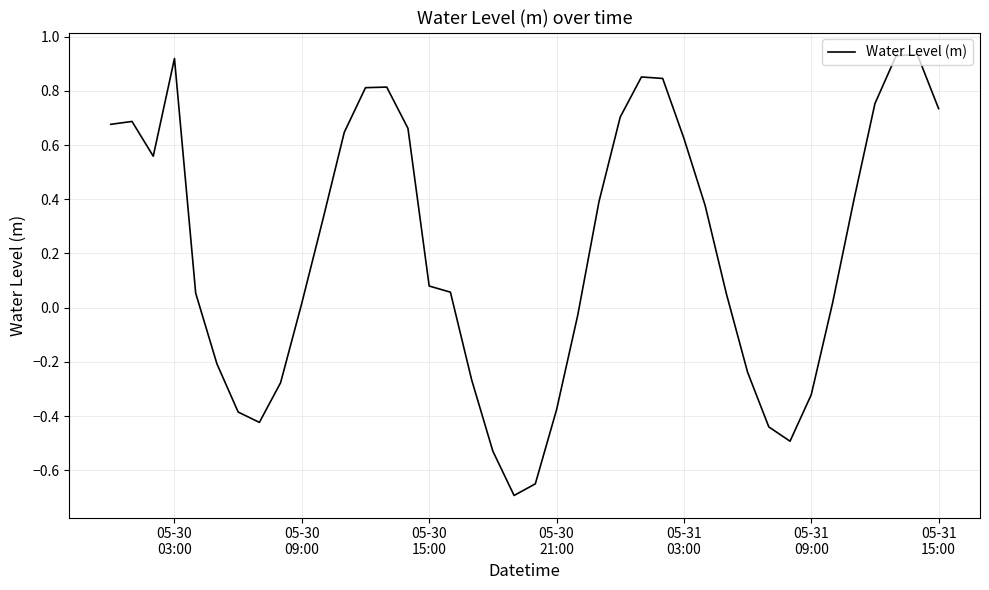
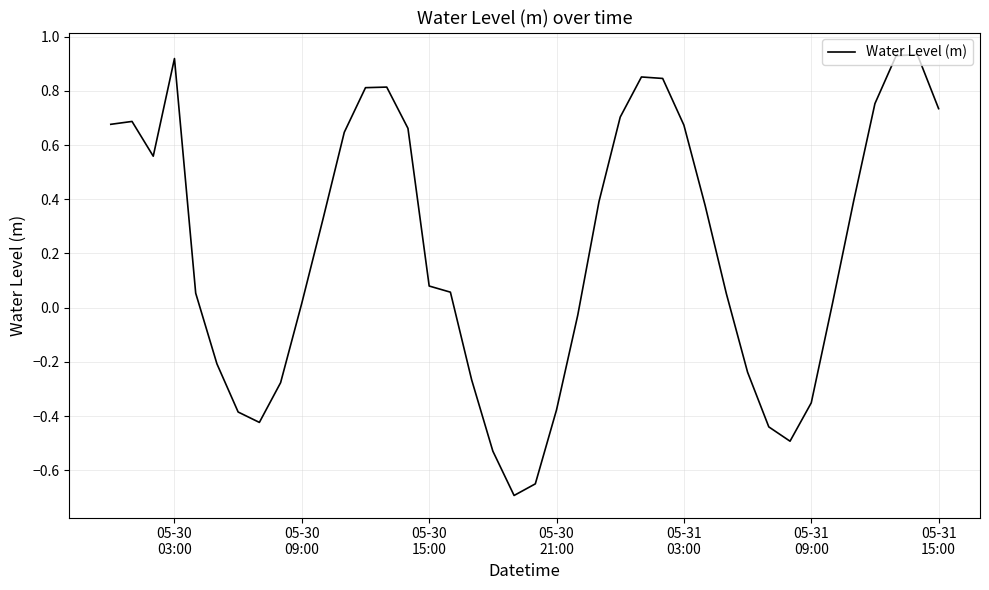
05-31 03:00: 0.62 -> 0.67
05-31 09:00: -0.32 -> -0.35
